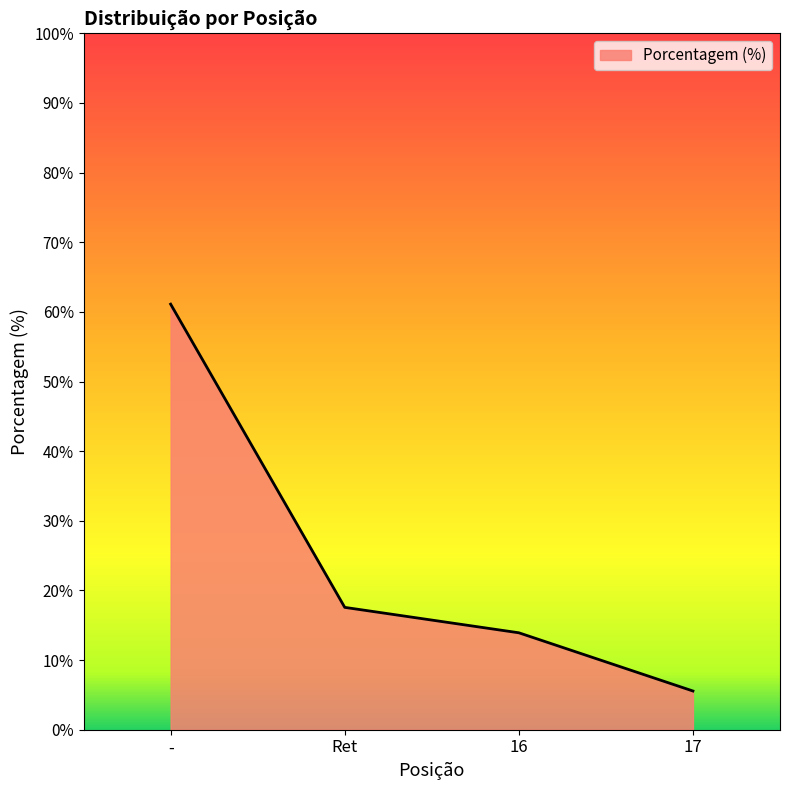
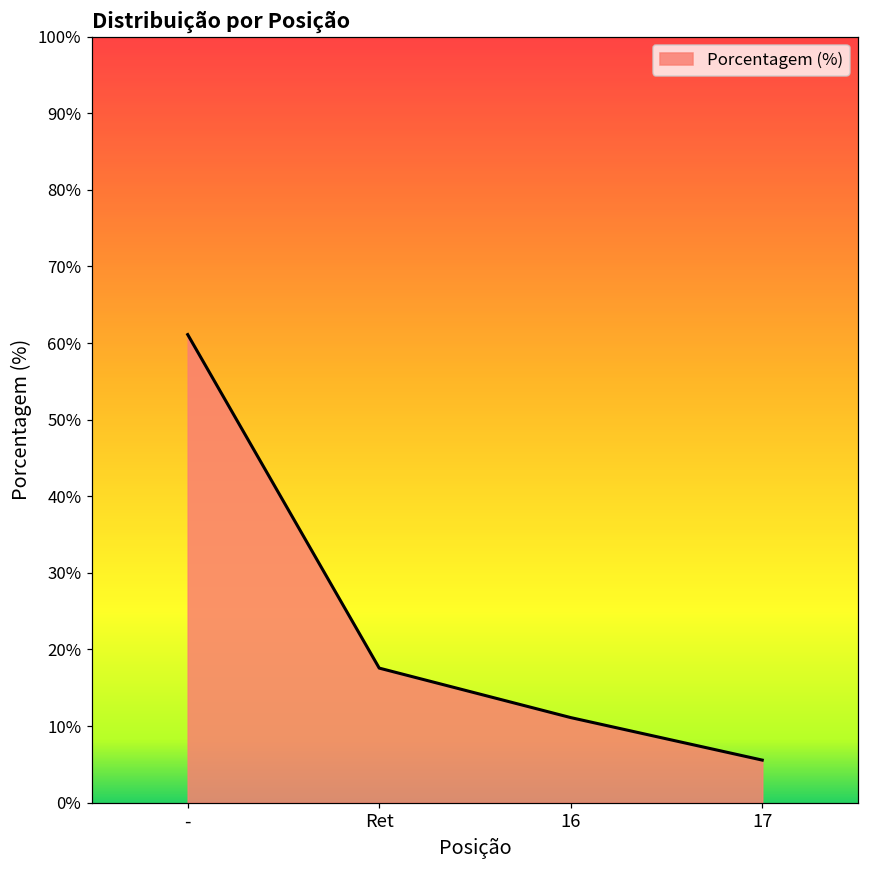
16: 14% -> 11%
